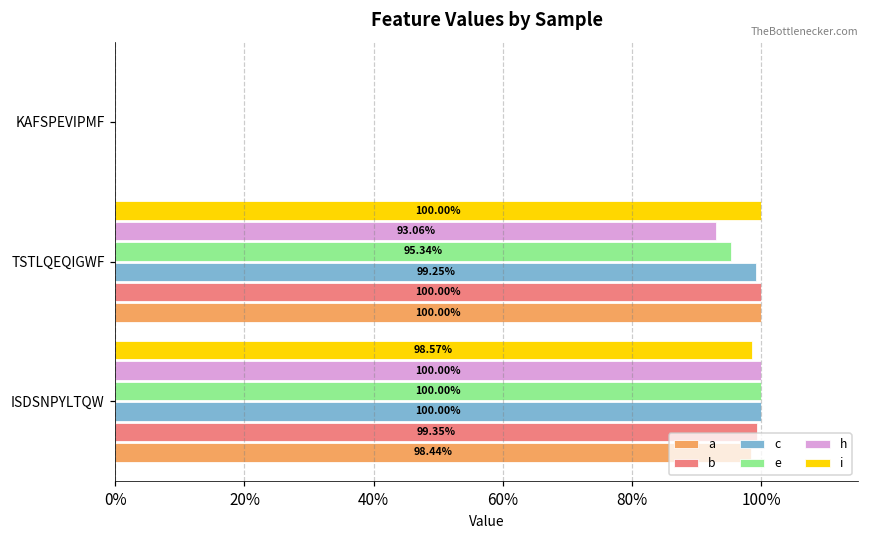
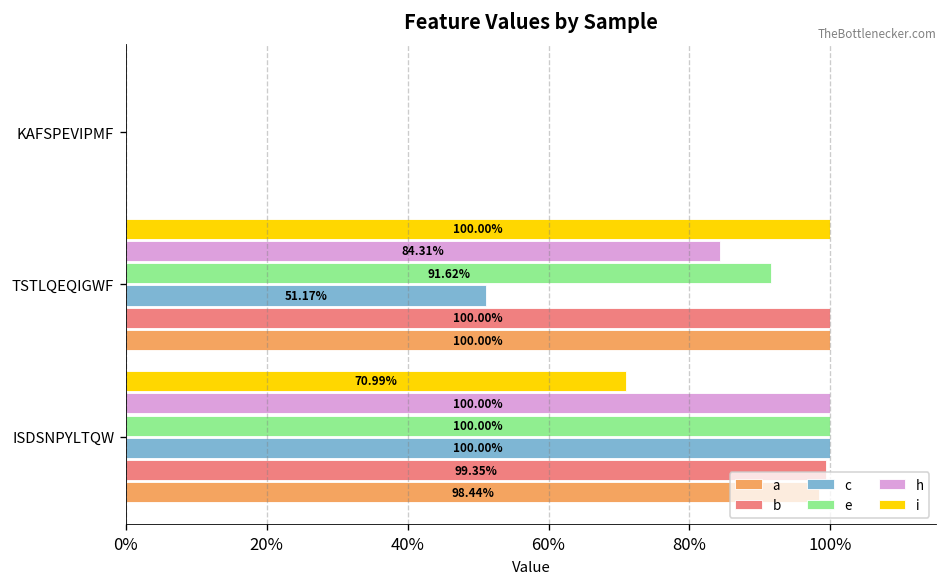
h, TSTLQEQIGWF: 93.06% -> 84.31%
e, TSTLQEQIGWF: 95.34% -> 91.62%
c, TSTLQEQIGWF: 99.25% -> 51.17%
i, ISDSNPYLTQW: 98.57% -> 70.99%
